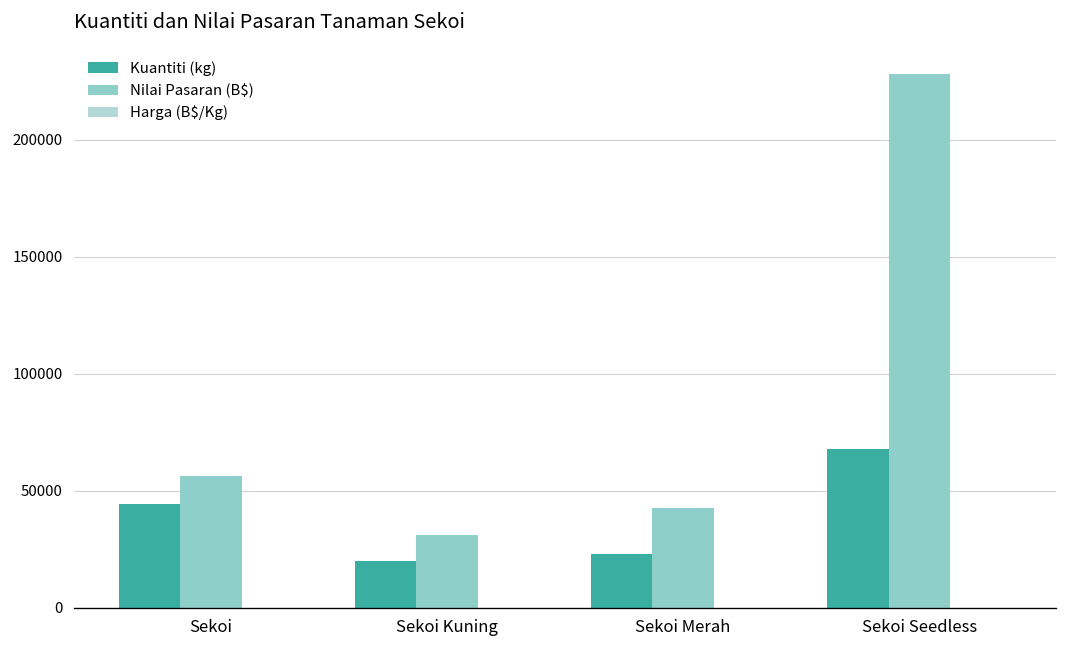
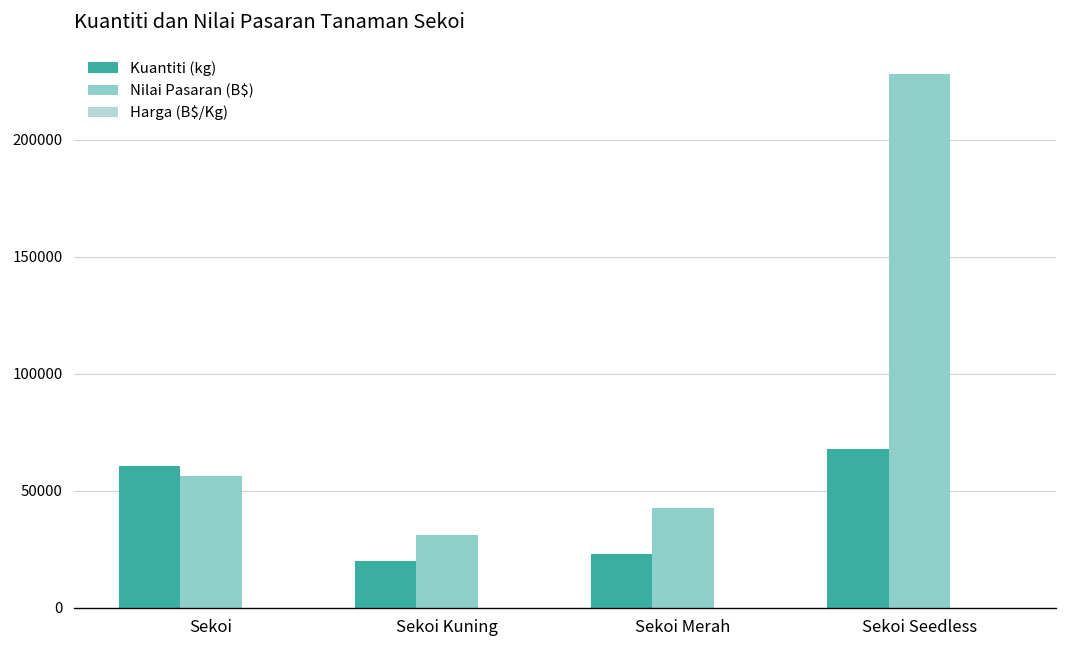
Kuantiti (kg), Sekoi: 44000 -> 60000
